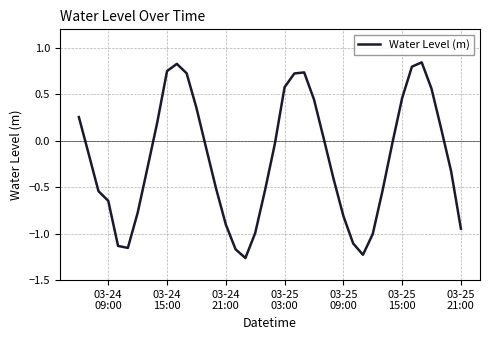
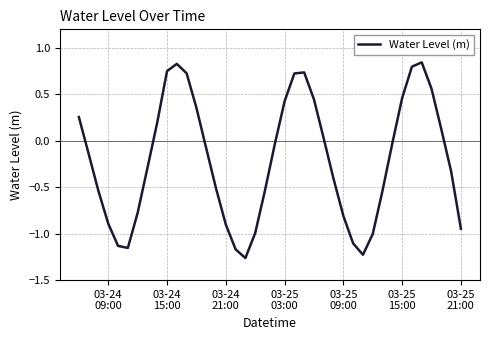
03-24 09:00: -0.6 -> -0.9
03-25 03:00: 0.6 -> 0.4
